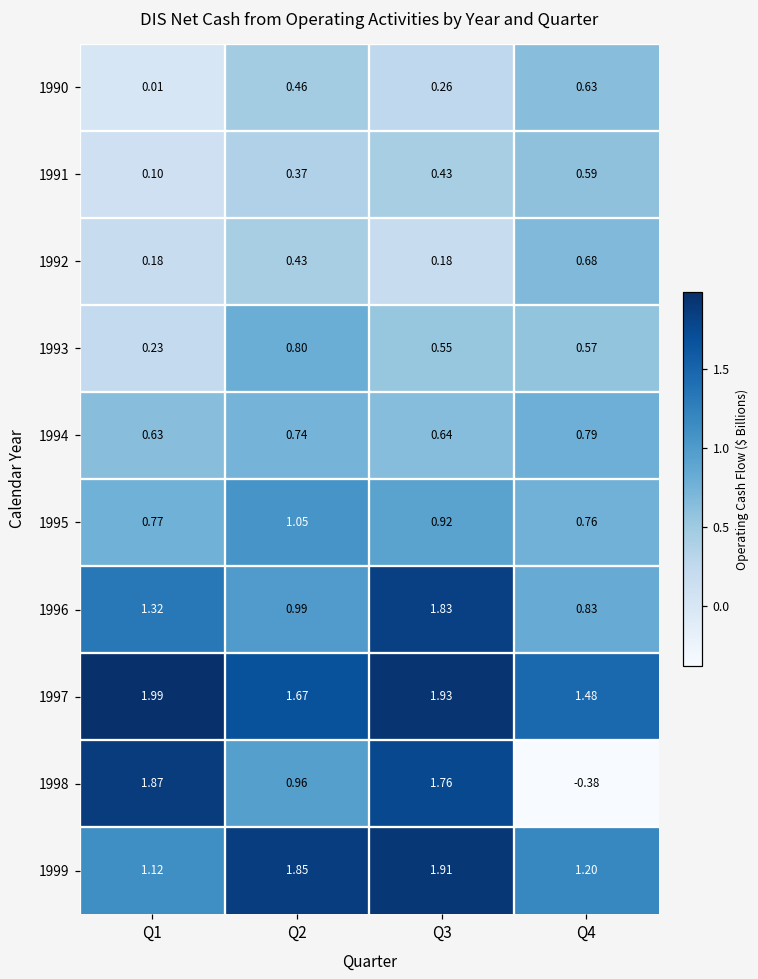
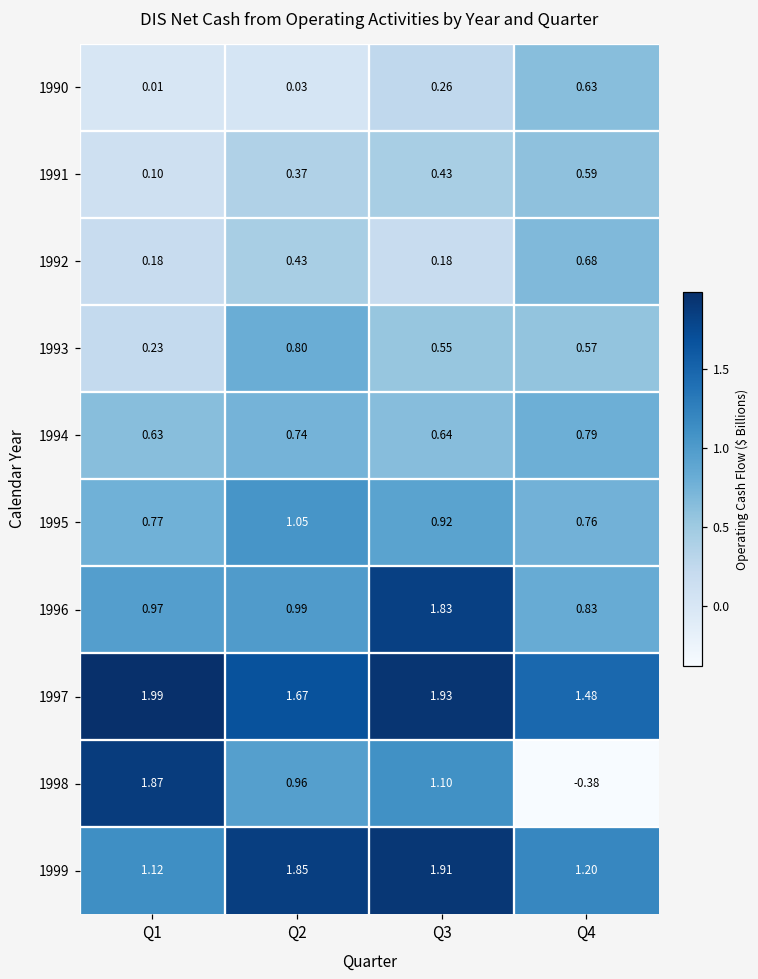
1990, Q2: 0.46 -> 0.03
1996, Q1: 1.32 -> 0.97
1998, Q3: 1.76 -> 1.10
